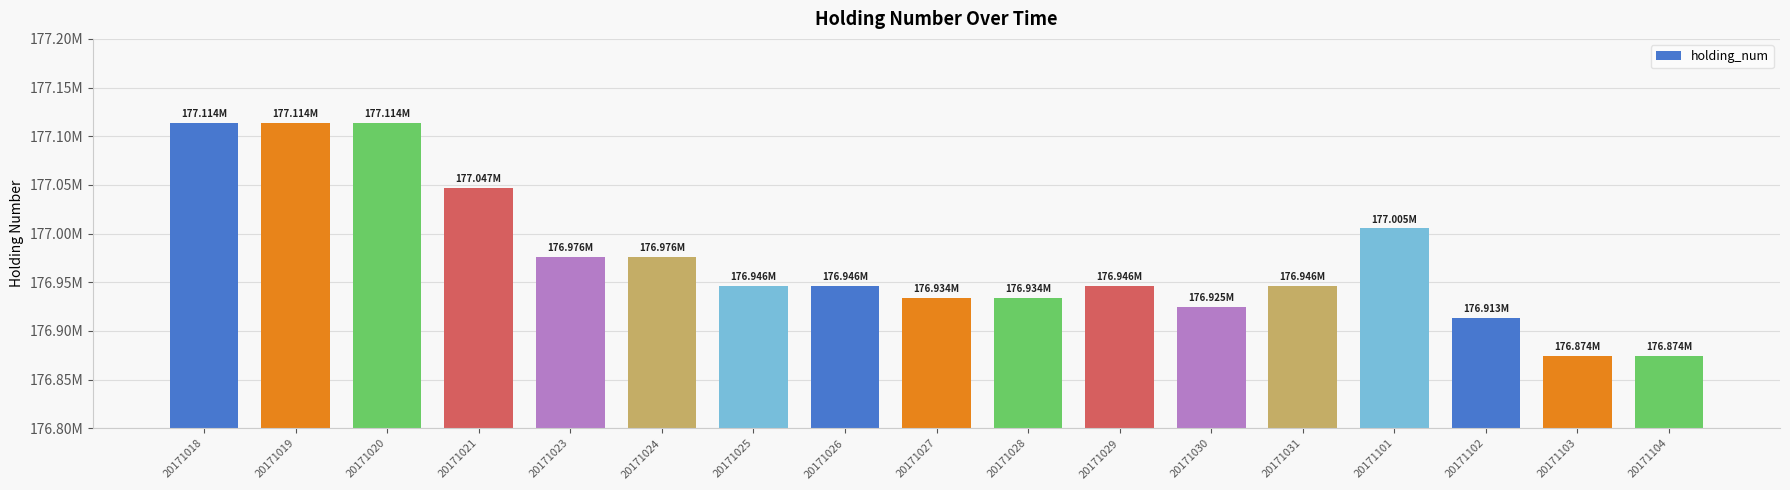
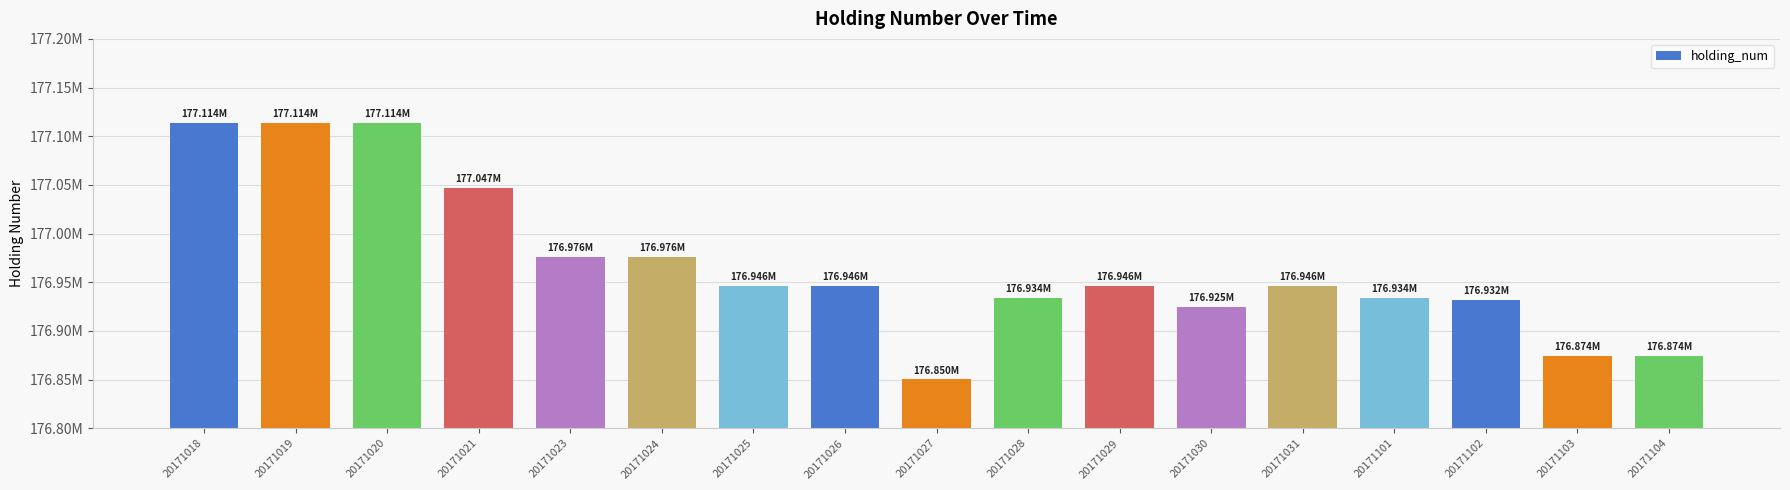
20171027: 176.934M -> 176.850M
20171101: 177.005M -> 176.934M
20171102: 176.913M -> 176.932M
